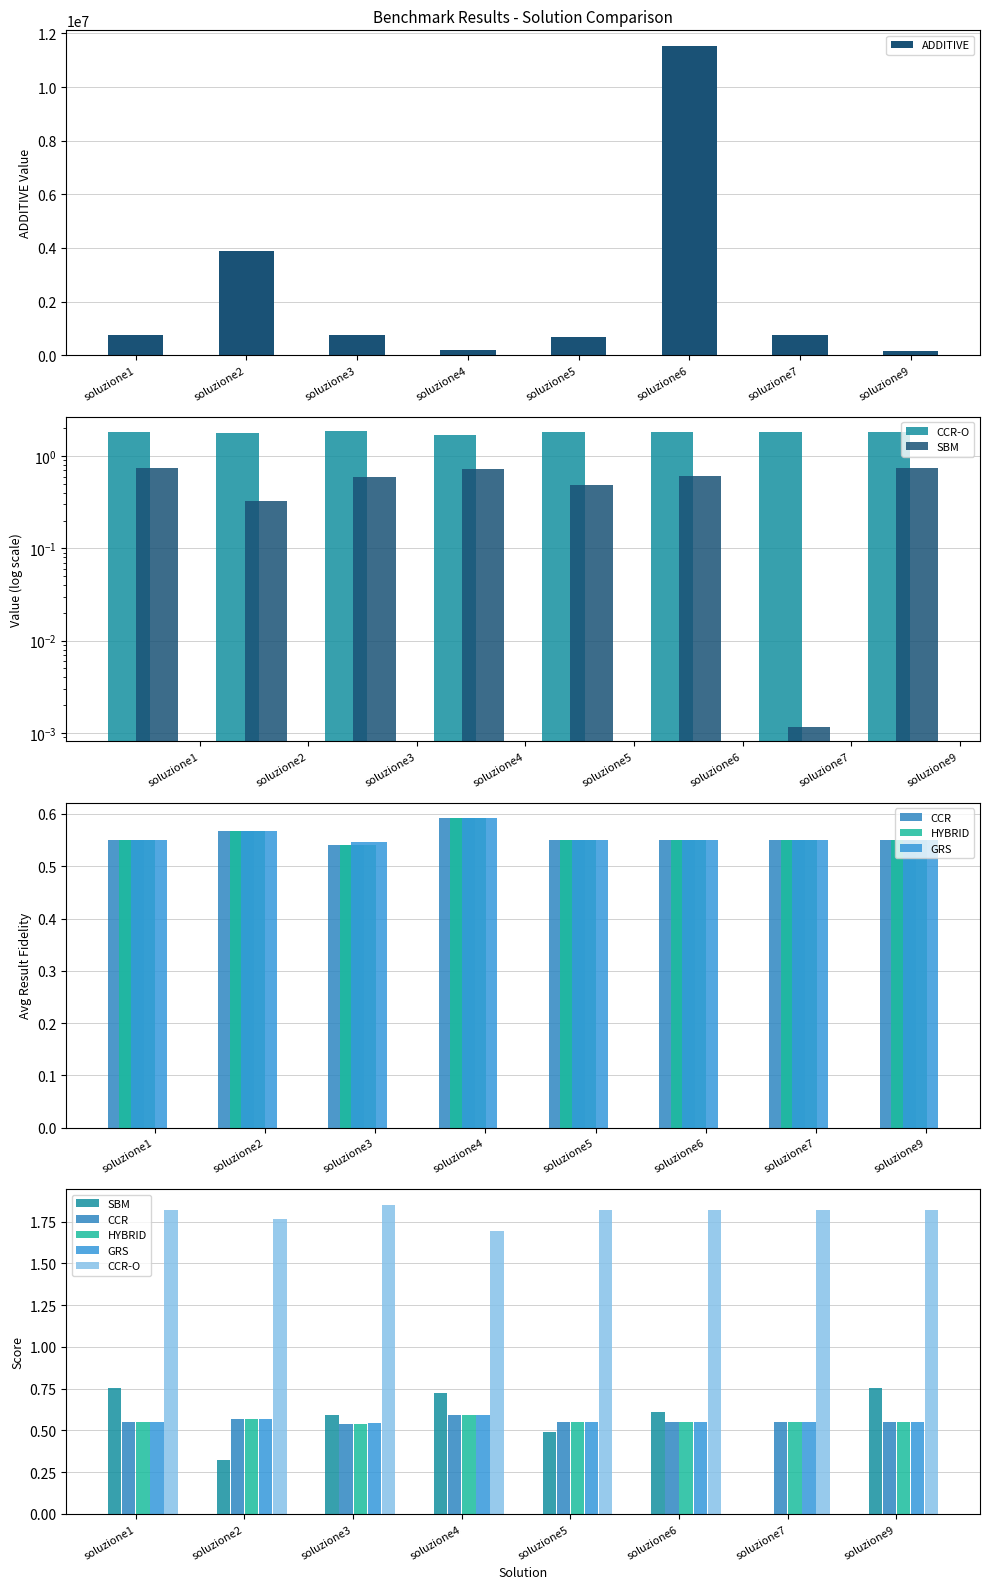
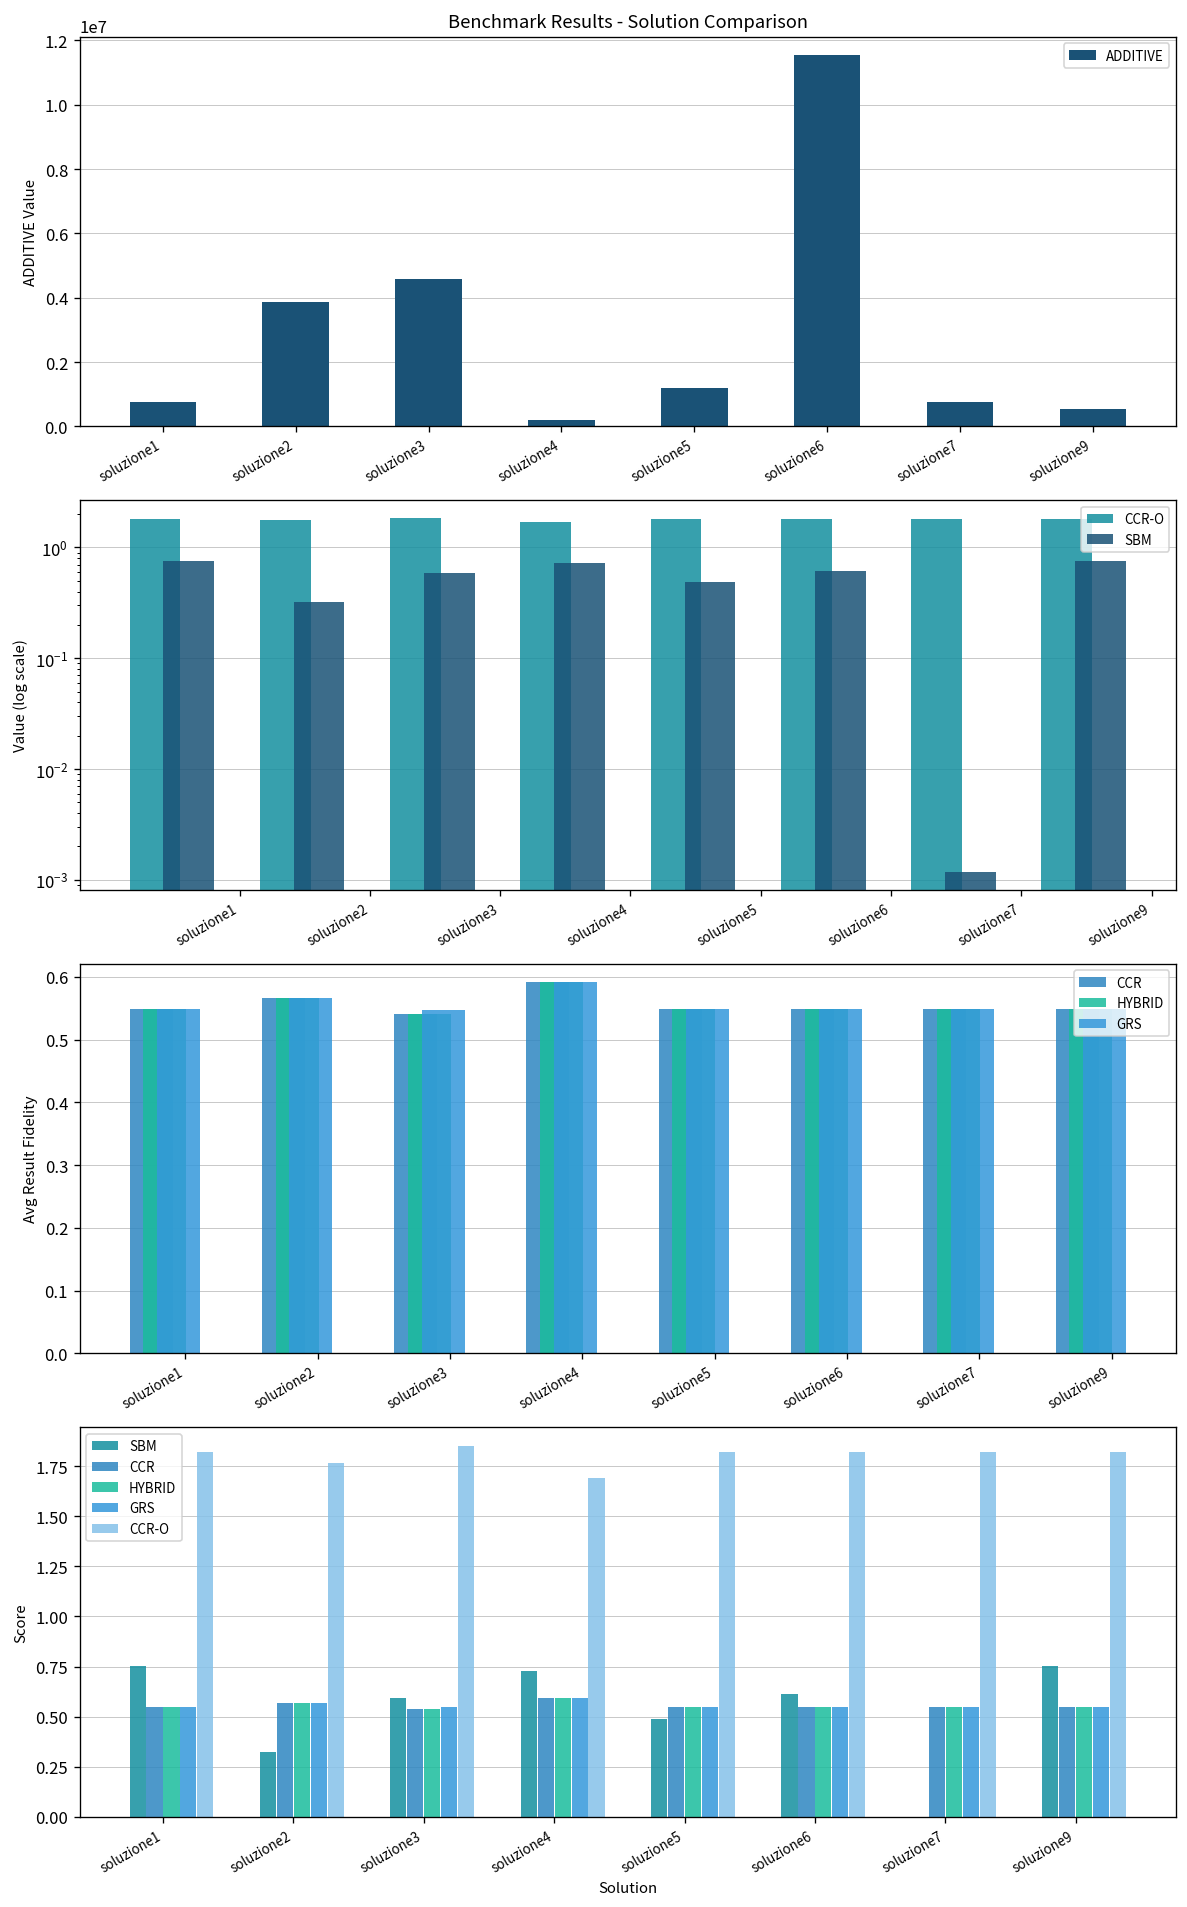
Benchmark Results - Solution Comparison, soluzione3: 800000 -> 4600000
Benchmark Results - Solution Comparison, soluzione5: 700000 -> 1200000
Benchmark Results - Solution Comparison, soluzione9: 100000 -> 500000
